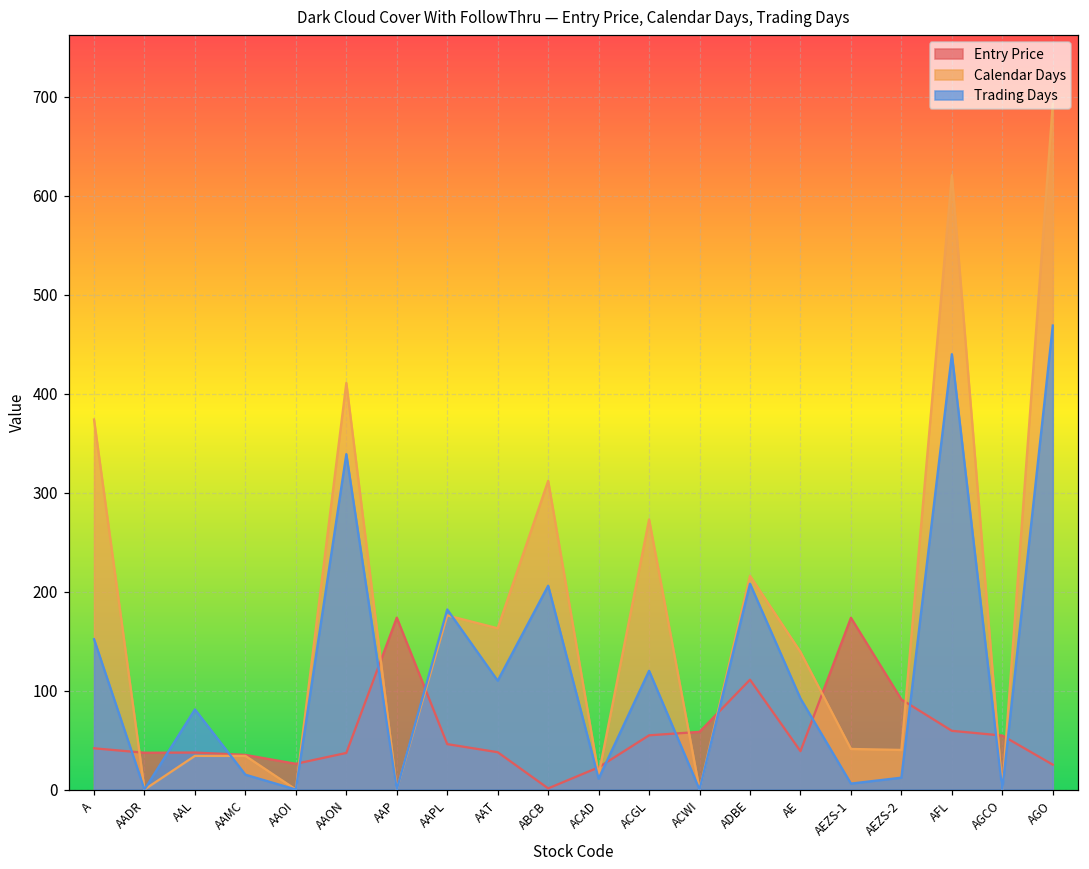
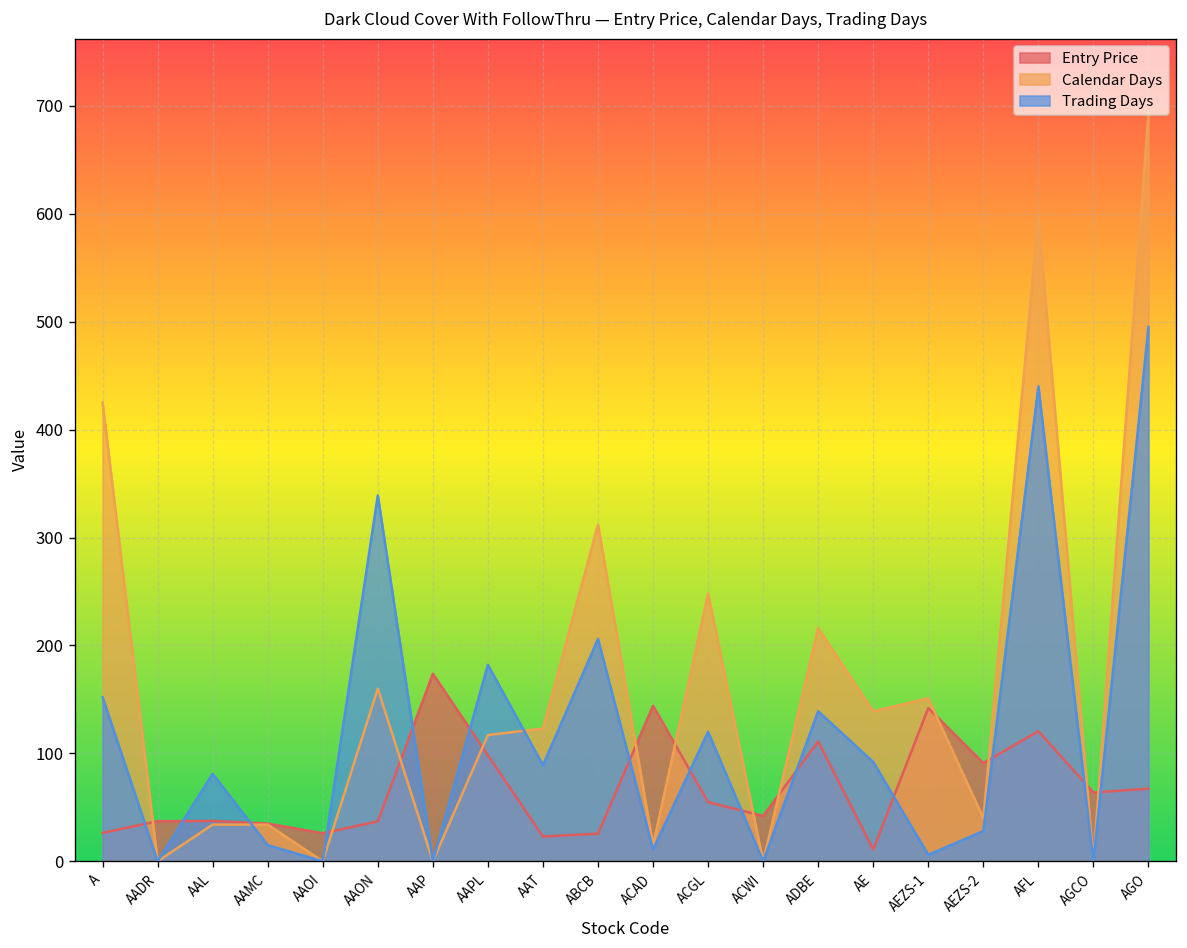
Entry Price, A: 40 -> 30
Calendar Days, A: 370 -> 430
Calendar Days, AAON: 410 -> 160
Entry Price, AAPL: 50 -> 100
Calendar Days, AAPL: 180 -> 120
Entry Price, AAT: 40 -> 20
Calendar Days, AAT: 160 -> 120
Trading Days, AAT: 110 -> 90
Entry Price, ABCB: 0 -> 30
Entry Price, ACAD: 20 -> 140
Calendar Days, ACGL: 270 -> 250
Entry Price, ACWI: 60 -> 40
Trading Days, ADBE: 210 -> 140
Entry Price, AE: 40 -> 10
Entry Price, AEZS-1: 170 -> 140
Calendar Days, AEZS-1: 40 -> 150
Trading Days, AEZS-2: 10 -> 30
Entry Price, AFL: 60 -> 120
Calendar Days, AFL: 620 -> 600
Entry Price, AGCO: 50 -> 60
Entry Price, AGO: 30 -> 70
Trading Days, AGO: 470 -> 500
